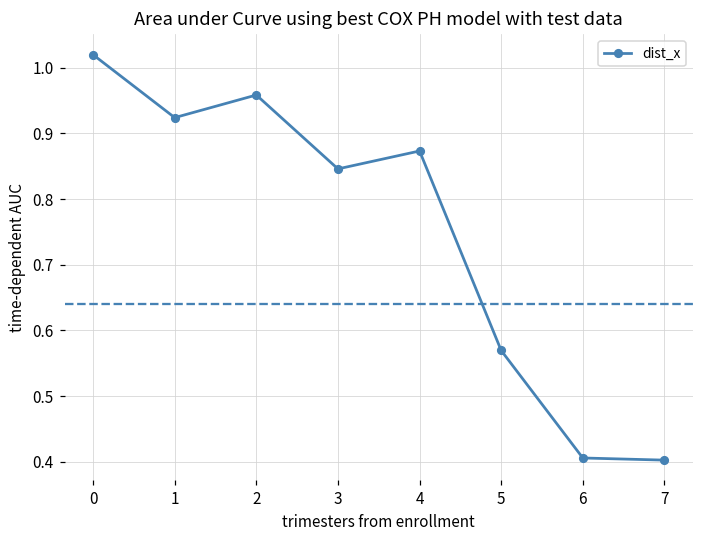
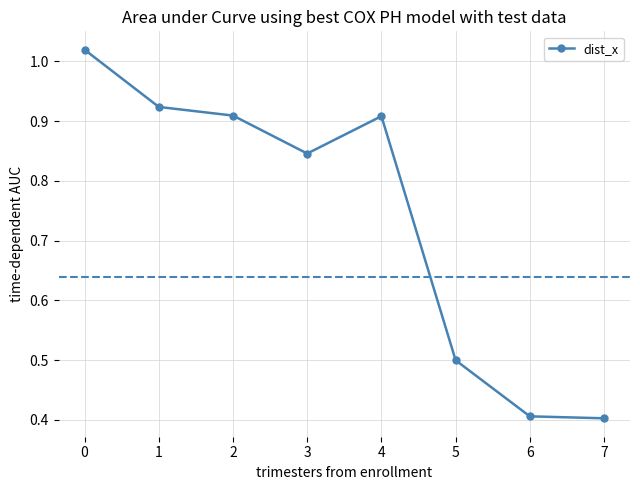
2: 0.96 -> 0.91
4: 0.87 -> 0.91
5: 0.57 -> 0.50
